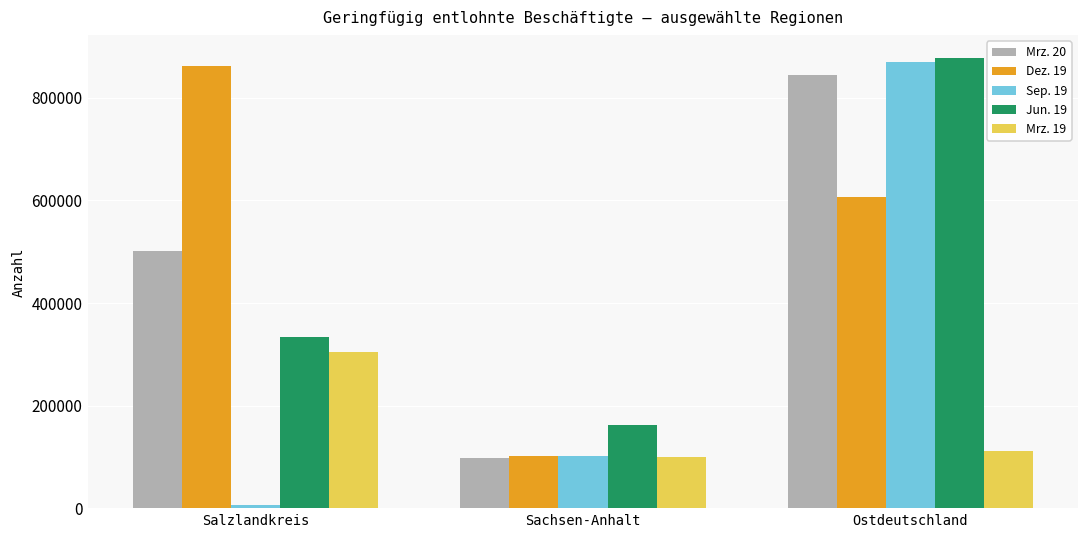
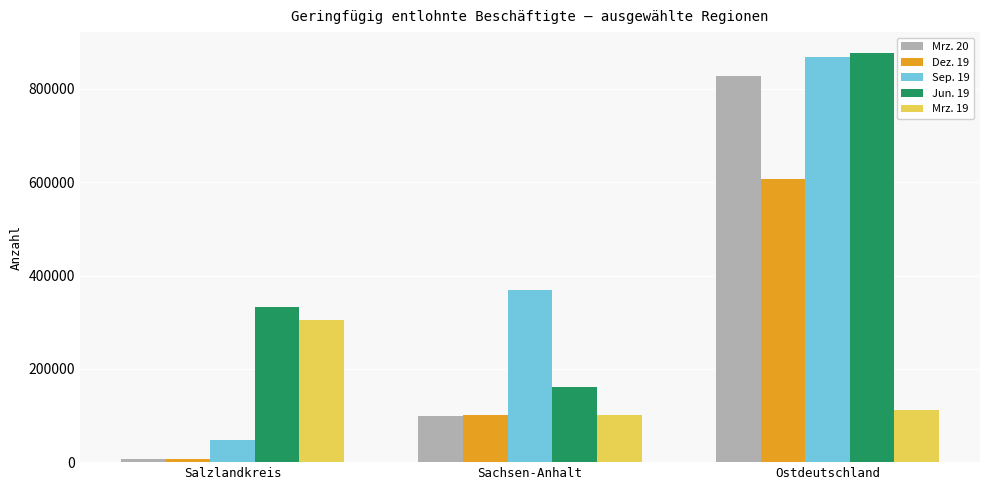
Mrz. 20, Salzlandkreis: 500000 -> 10000
Dez. 19, Salzlandkreis: 860000 -> 10000
Sep. 19, Salzlandkreis: 10000 -> 50000
Sep. 19, Sachsen-Anhalt: 100000 -> 370000
Mrz. 20, Ostdeutschland: 850000 -> 830000
